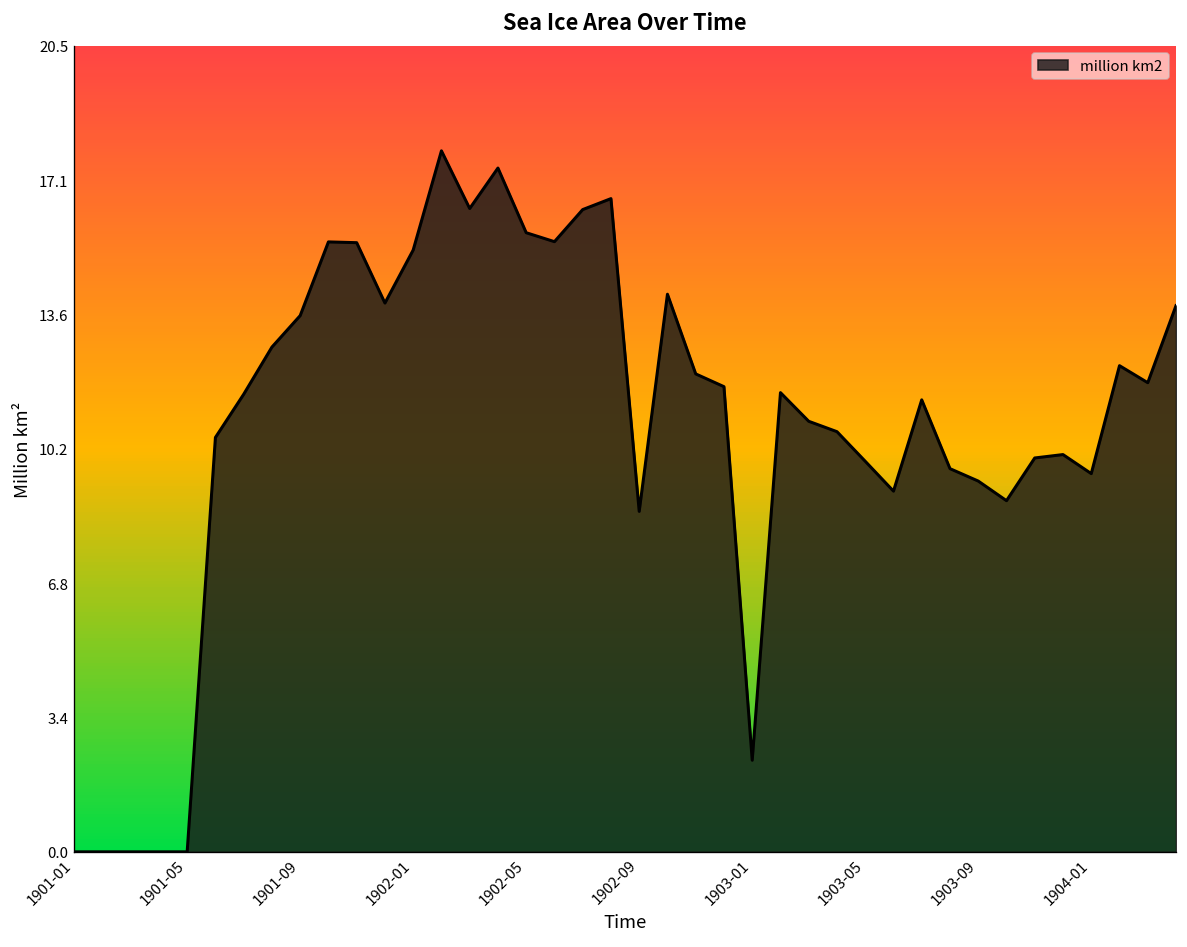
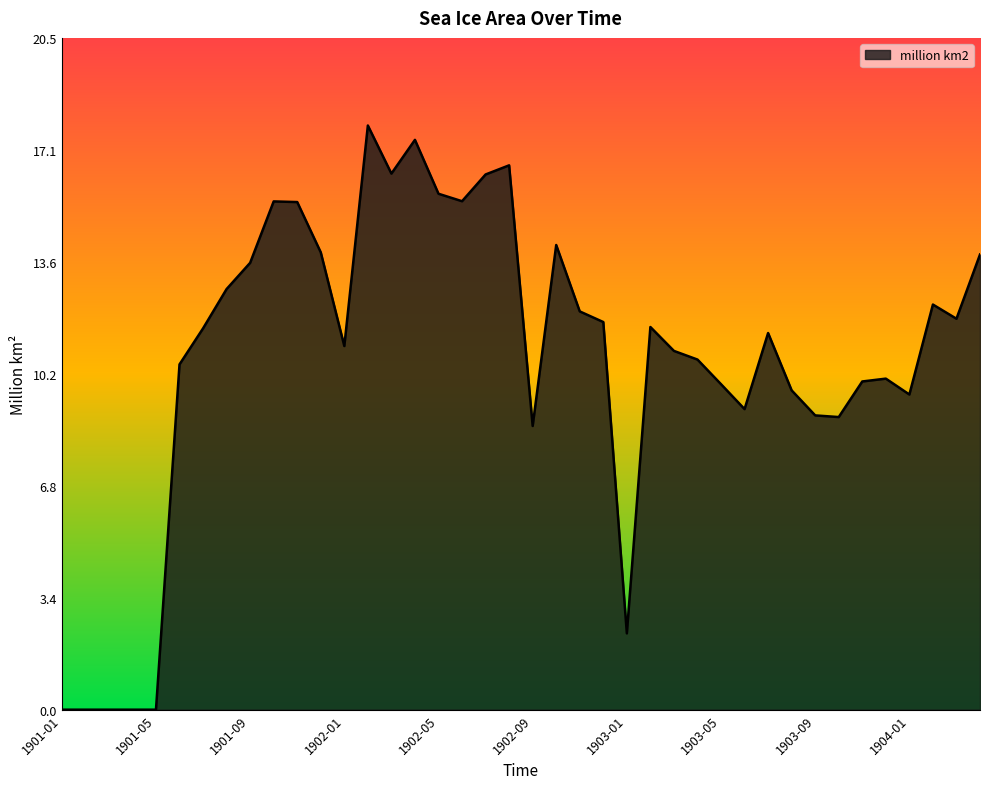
1902-01: 15.3 -> 11.1
1903-09: 9.4 -> 9.0
